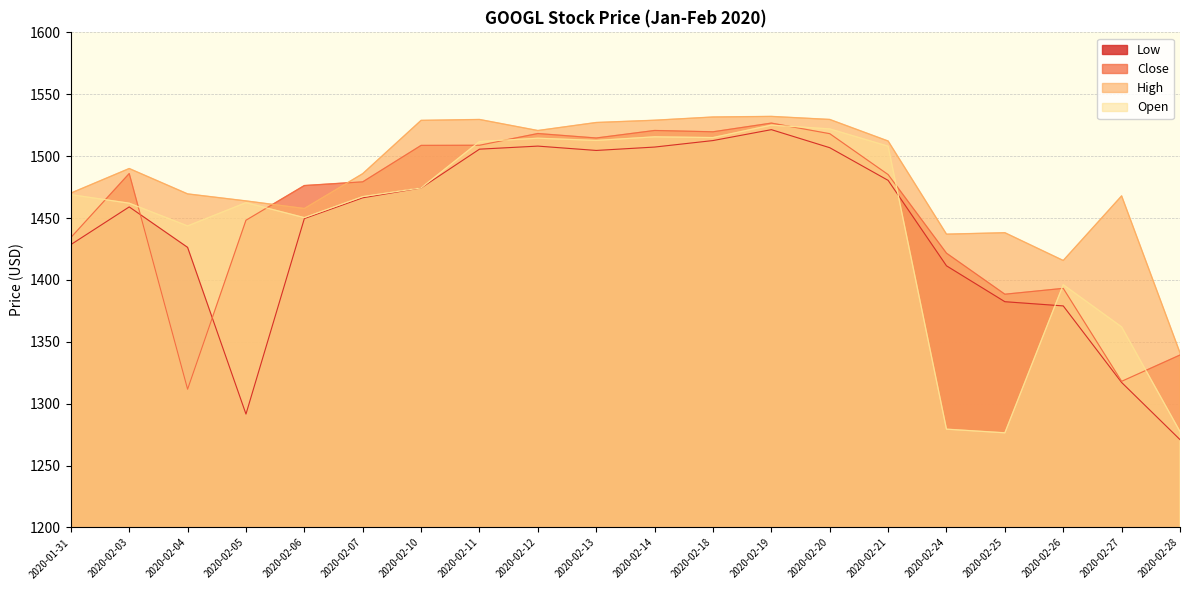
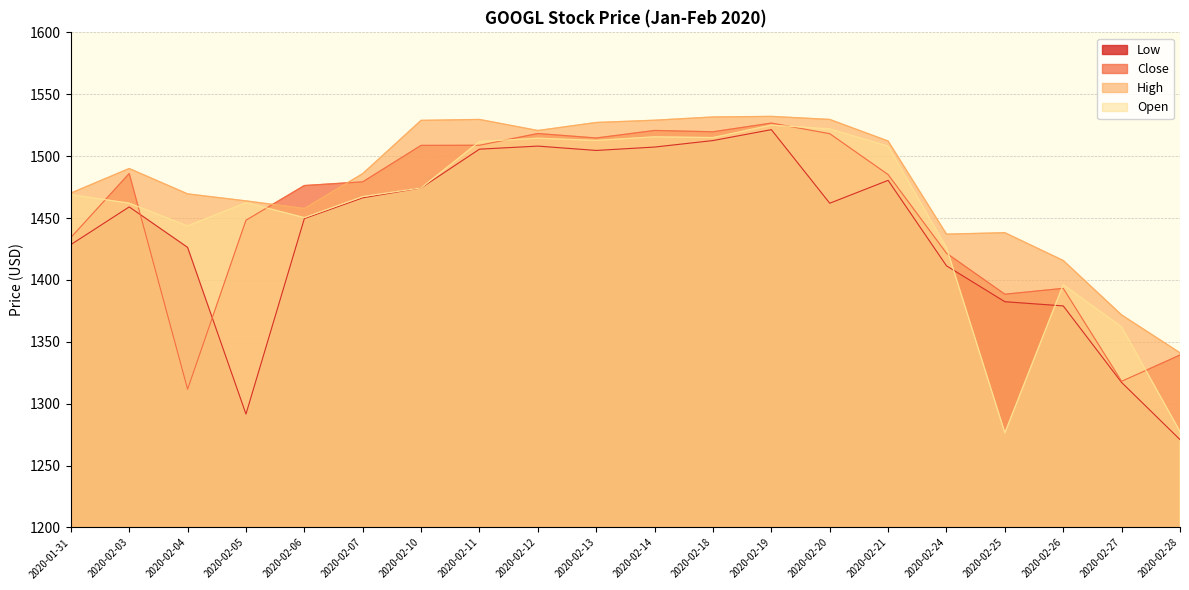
Low, 2020-02-20: 1507 -> 1462
Open, 2020-02-24: 1279 -> 1426
High, 2020-02-27: 1468 -> 1372
